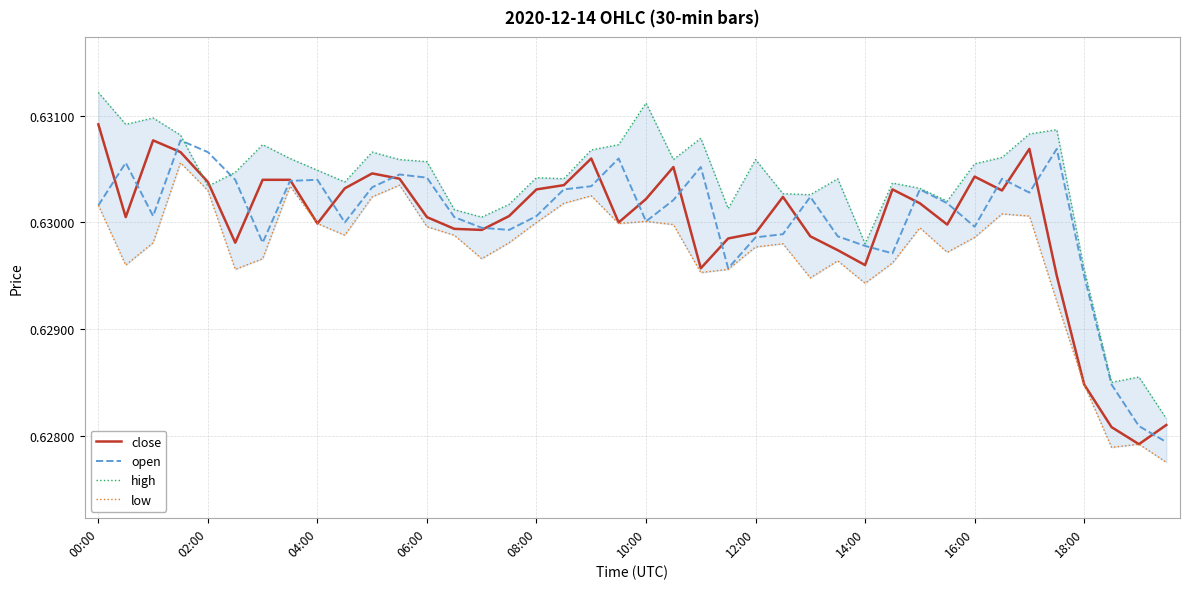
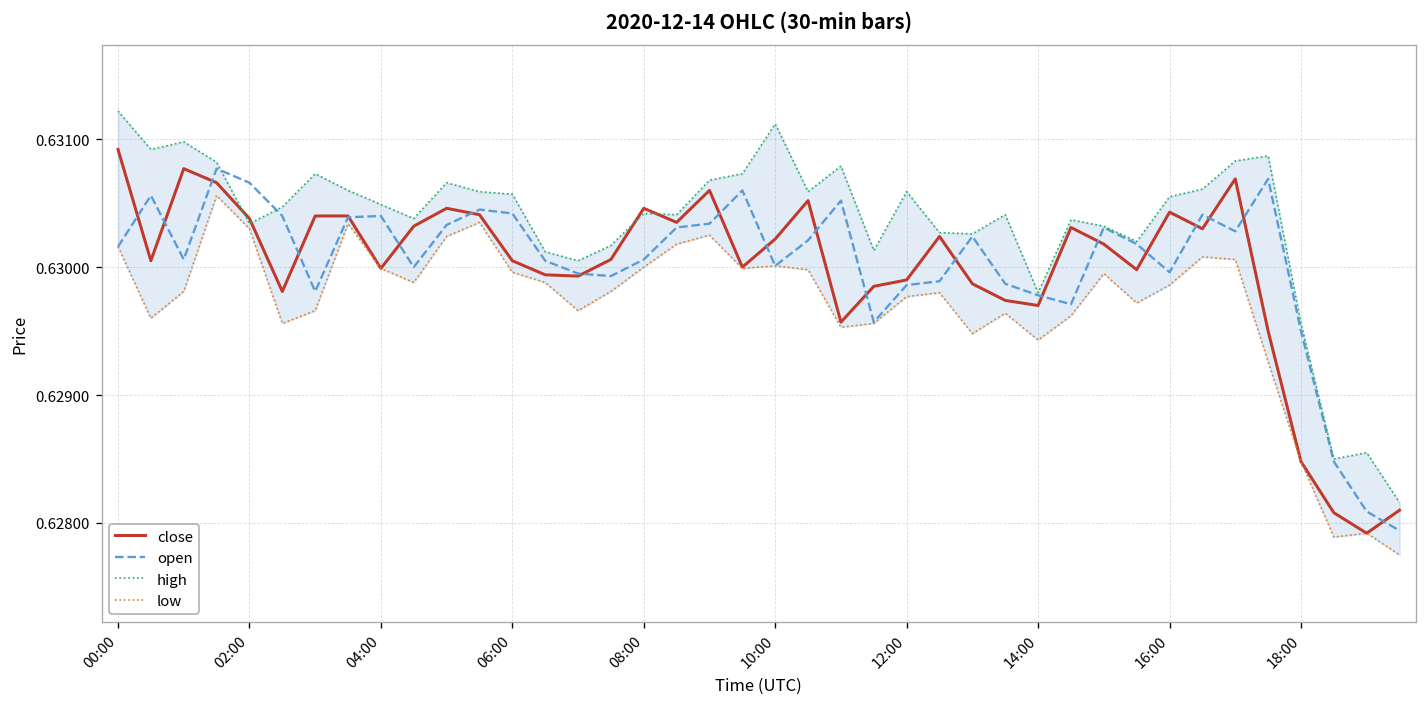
close, 08:00: 0.63031 -> 0.63046
close, 14:00: 0.6296 -> 0.6297
